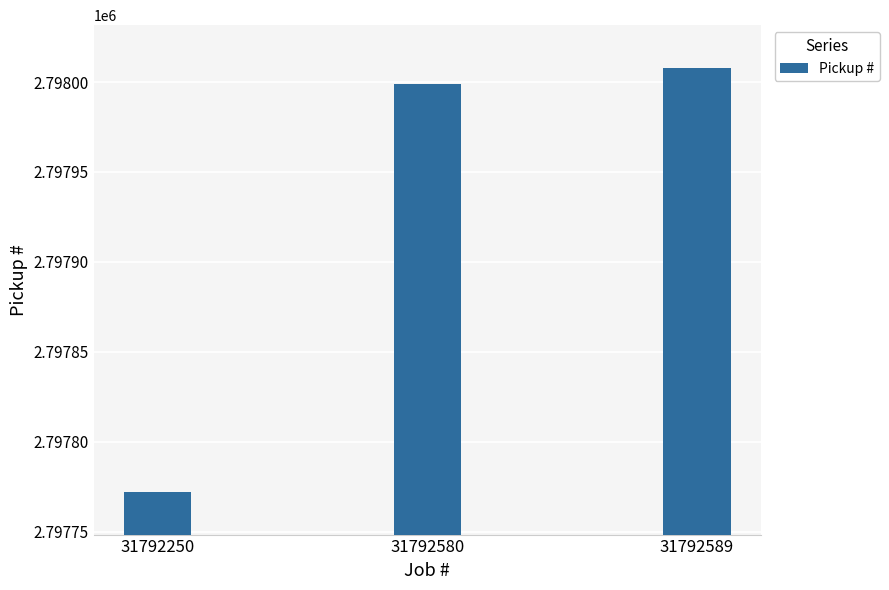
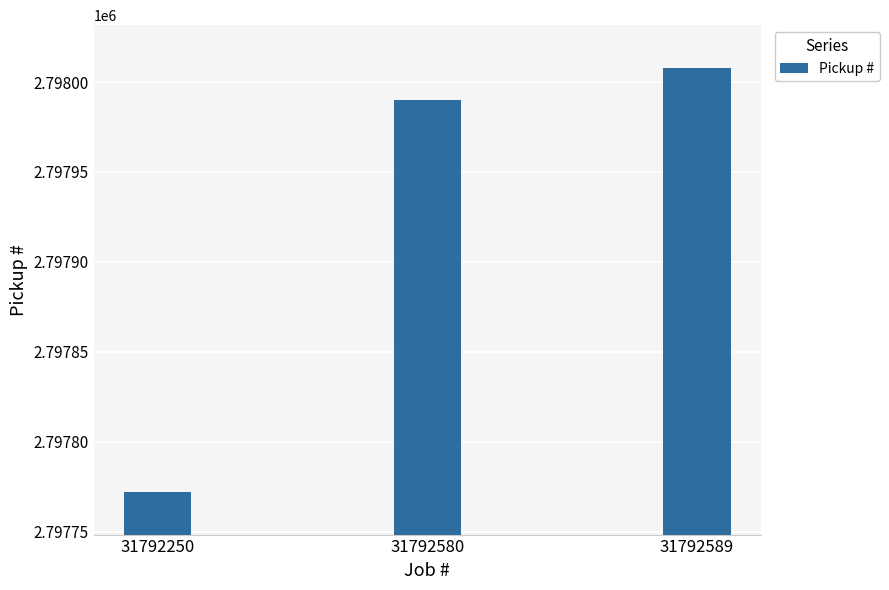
31792580: 2797999 -> 2797990
